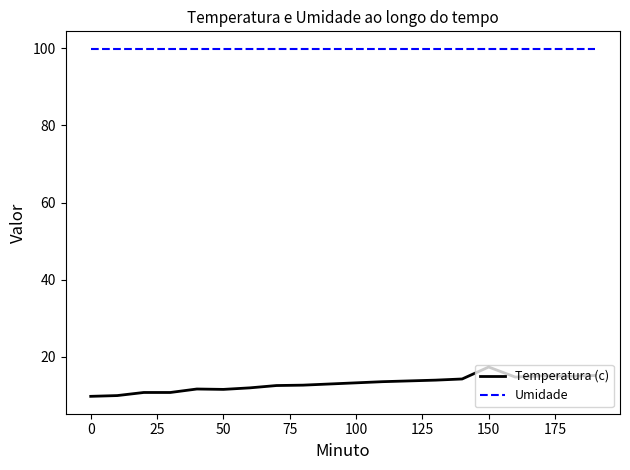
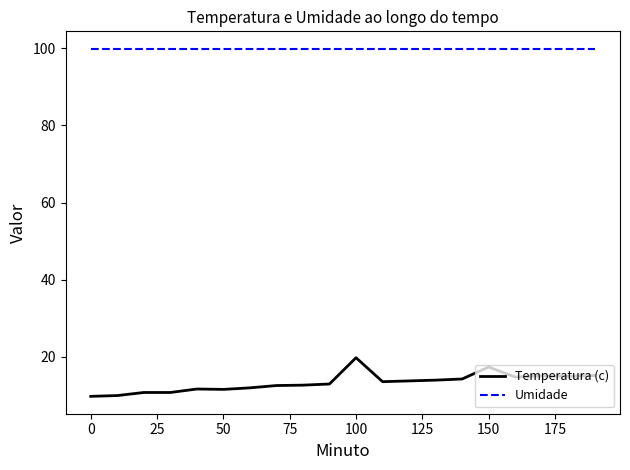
Temperatura (c), 100: 13 -> 20
